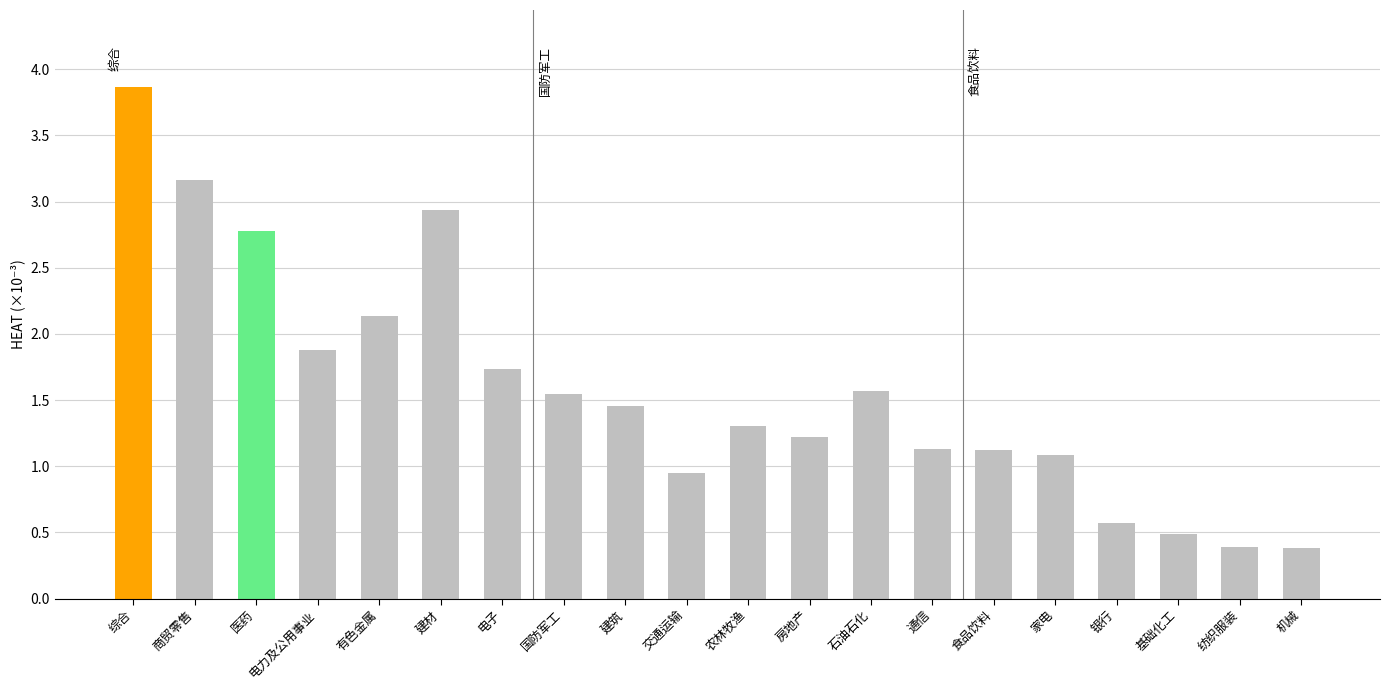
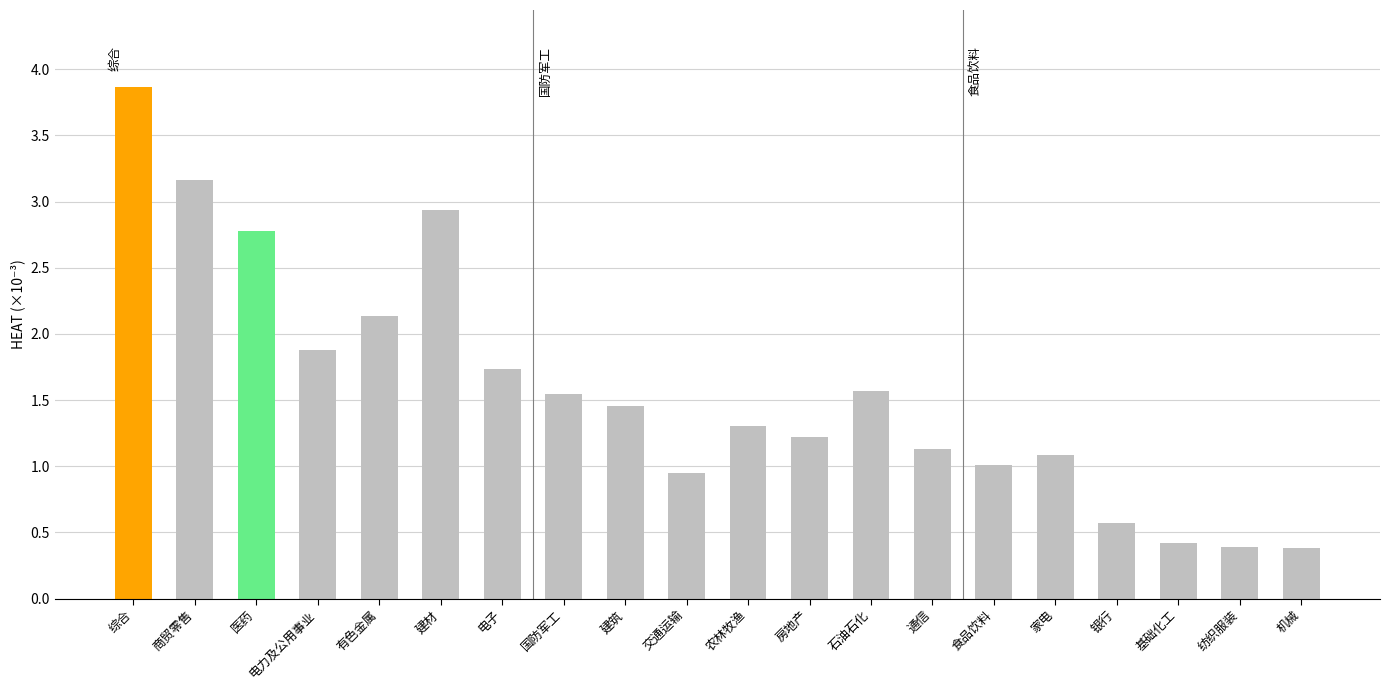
食品饮料: 1.12 -> 1.01
基础化工: 0.49 -> 0.42
